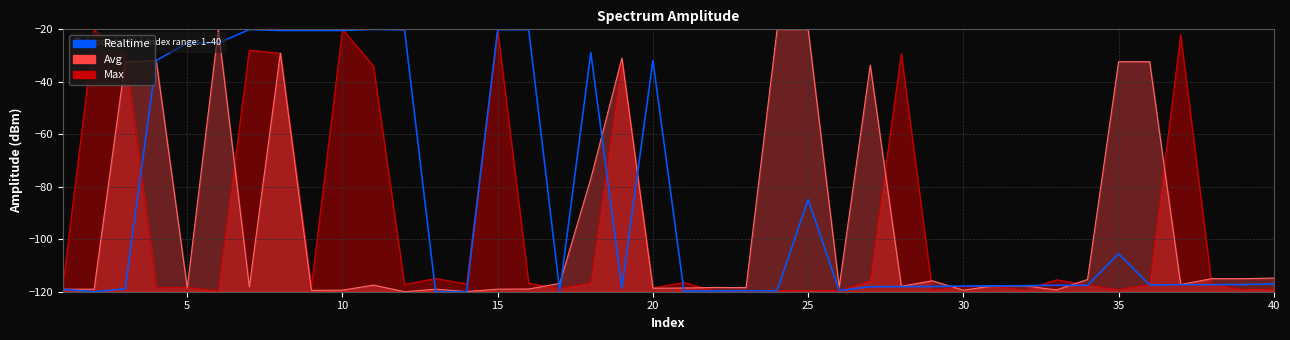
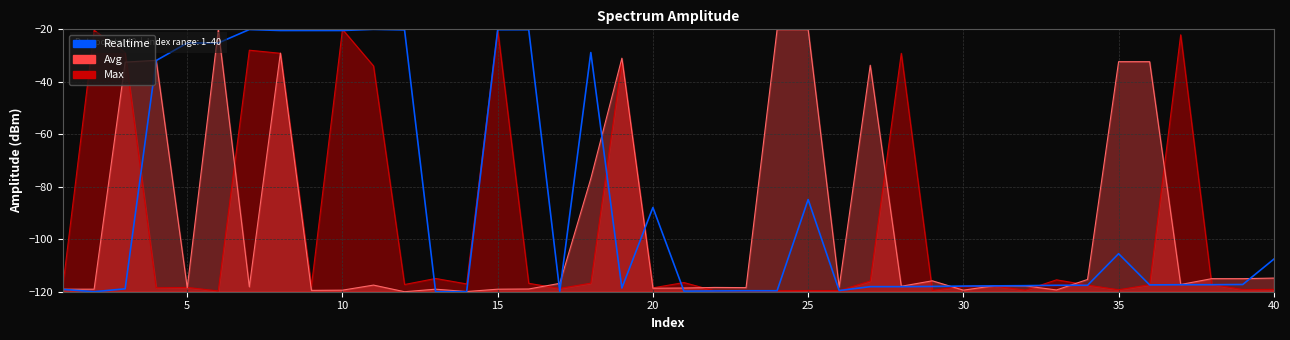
Realtime, 20: -32 -> -88
Realtime, 40: -117 -> -108
